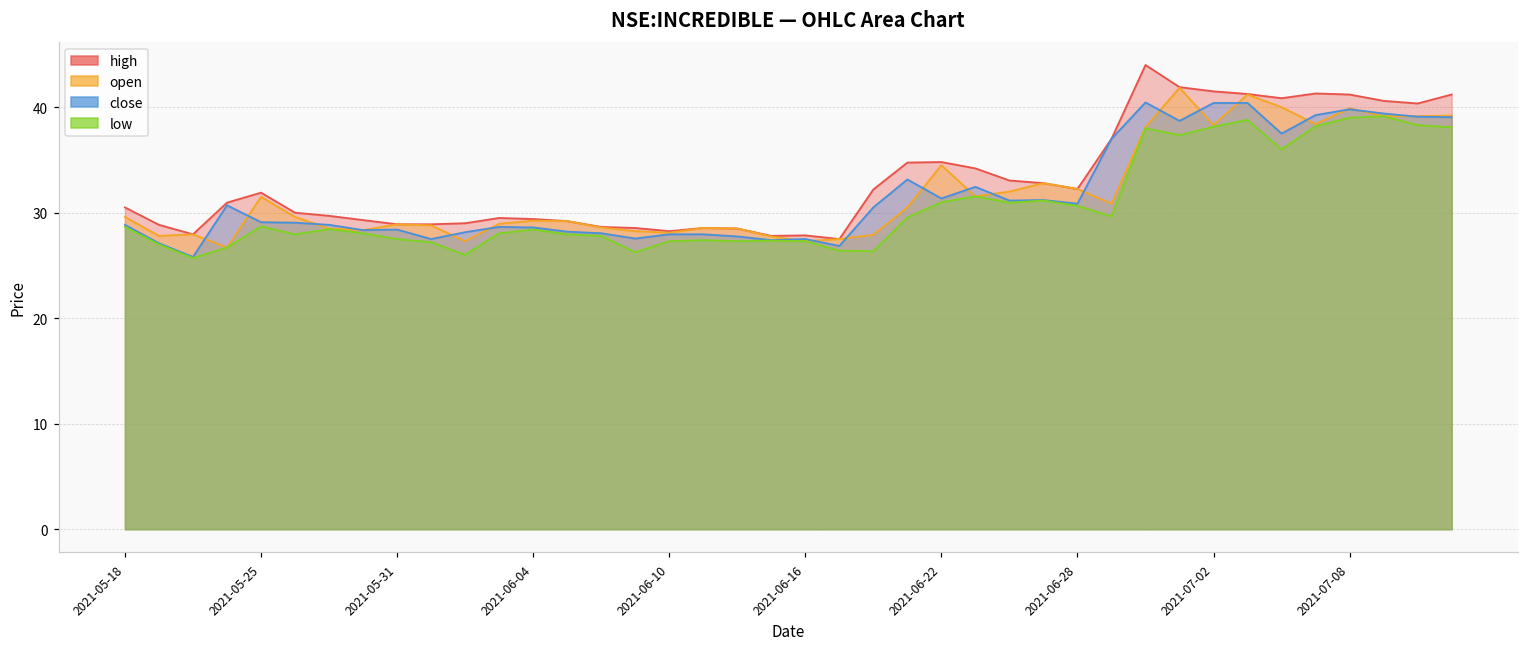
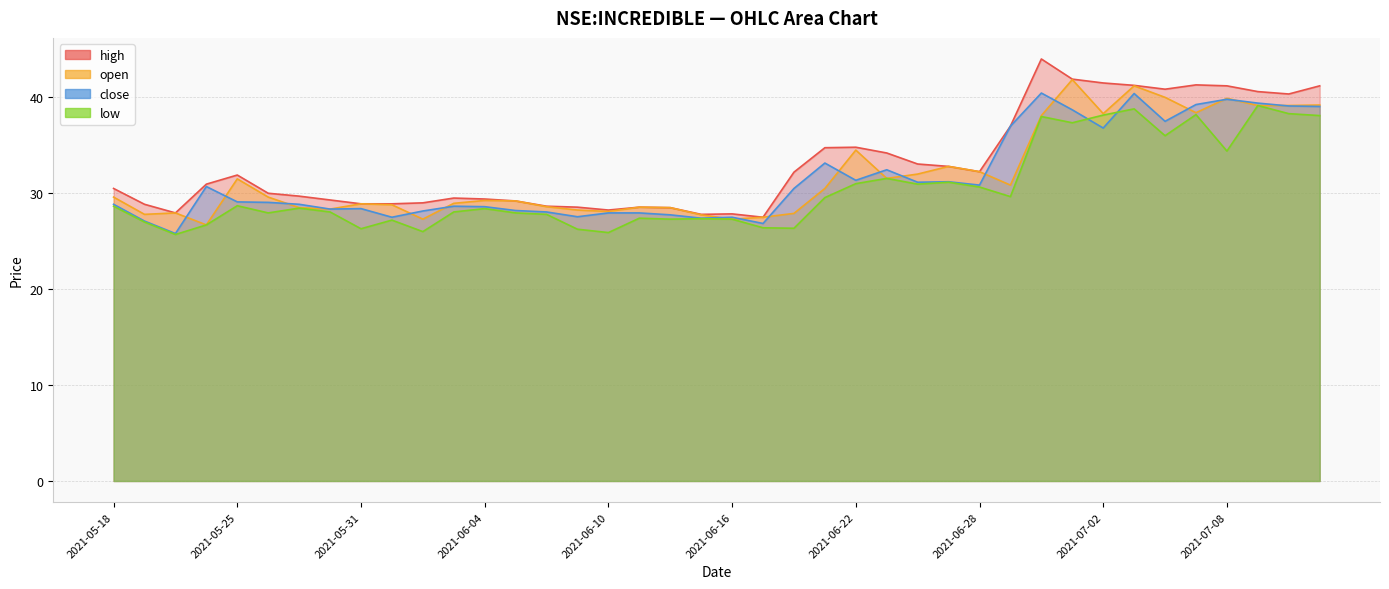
low, 2021-05-31: 28 -> 26
low, 2021-06-10: 27 -> 26
close, 2021-07-02: 40 -> 37
low, 2021-07-08: 39 -> 34
